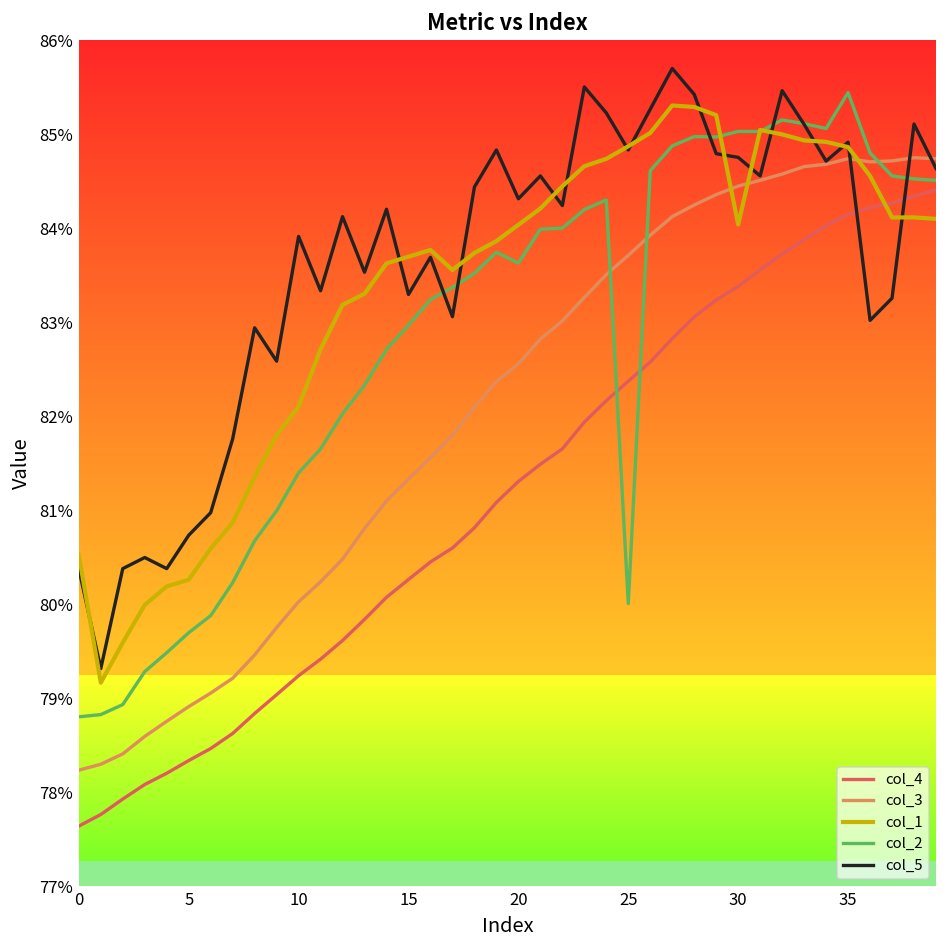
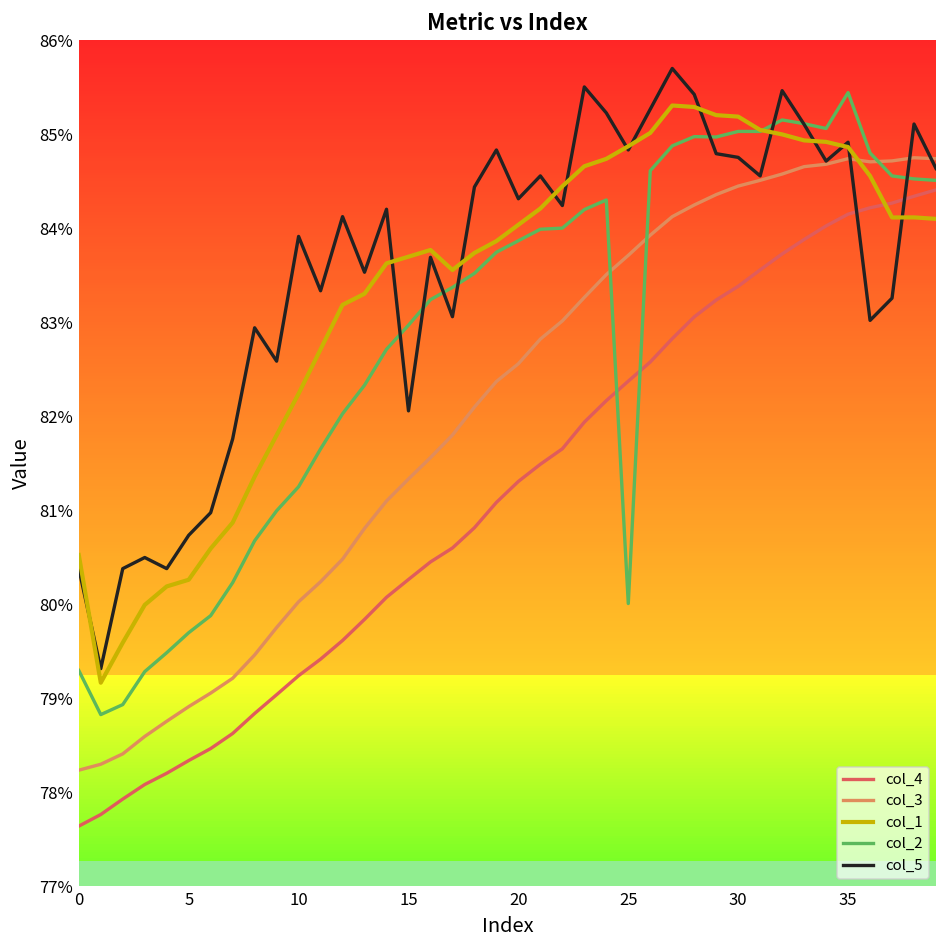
col_2, 0: 78.8% -> 79.3%
col_1, 10: 82.1% -> 82.2%
col_2, 10: 81.4% -> 81.2%
col_5, 15: 83.3% -> 82.1%
col_2, 20: 83.6% -> 83.9%
col_1, 30: 84.0% -> 85.2%
